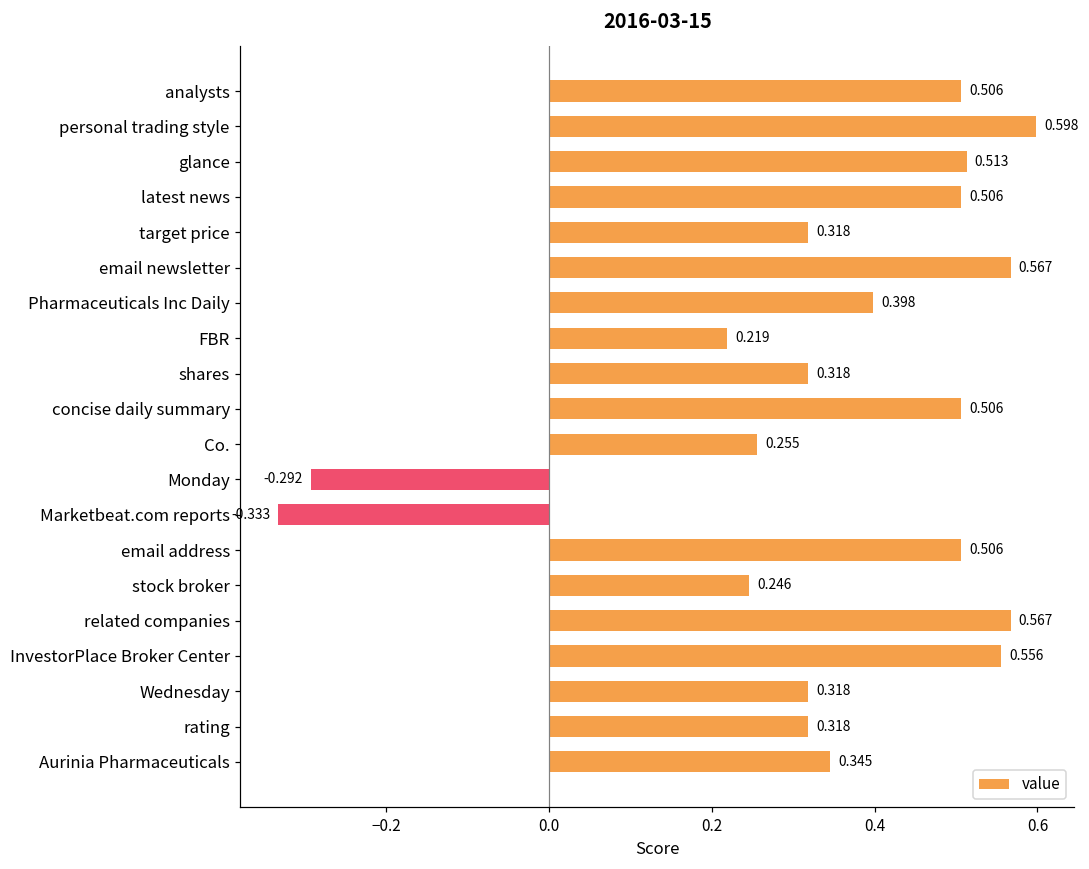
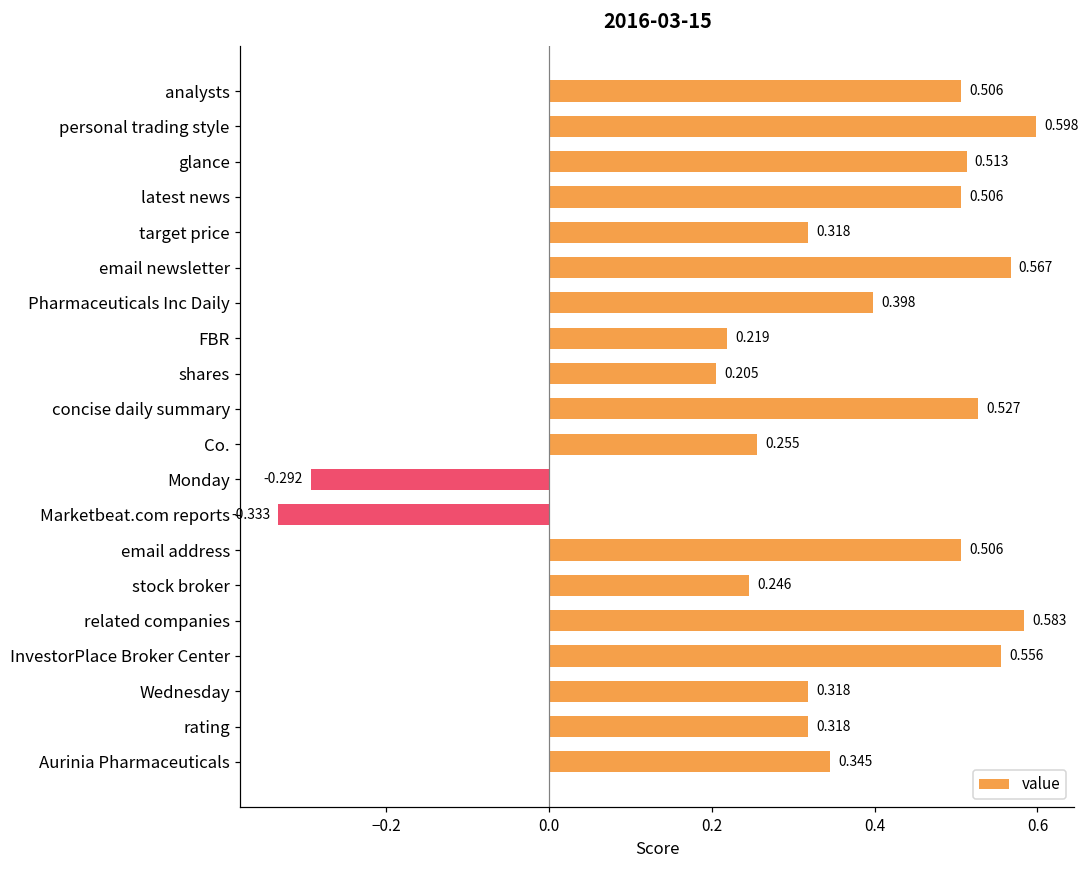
shares: 0.318 -> 0.205
concise daily summary: 0.506 -> 0.527
related companies: 0.567 -> 0.583
